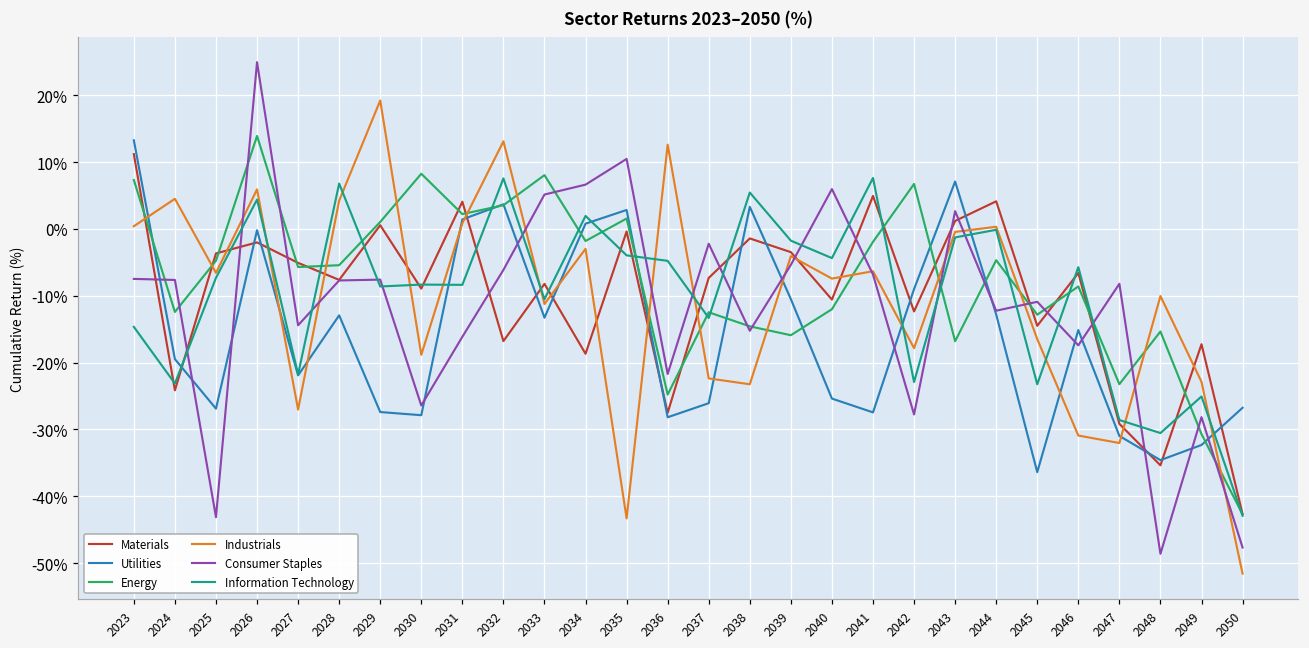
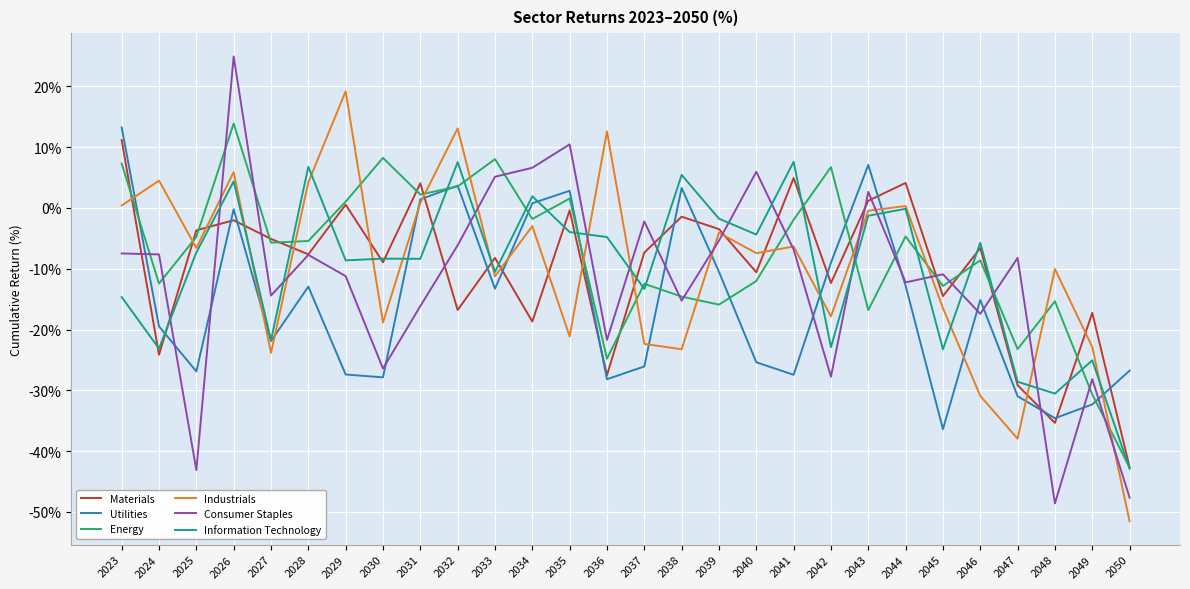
Industrials, 2027: -27% -> -24%
Consumer Staples, 2029: -8% -> -11%
Industrials, 2035: -43% -> -21%
Industrials, 2047: -32% -> -38%
